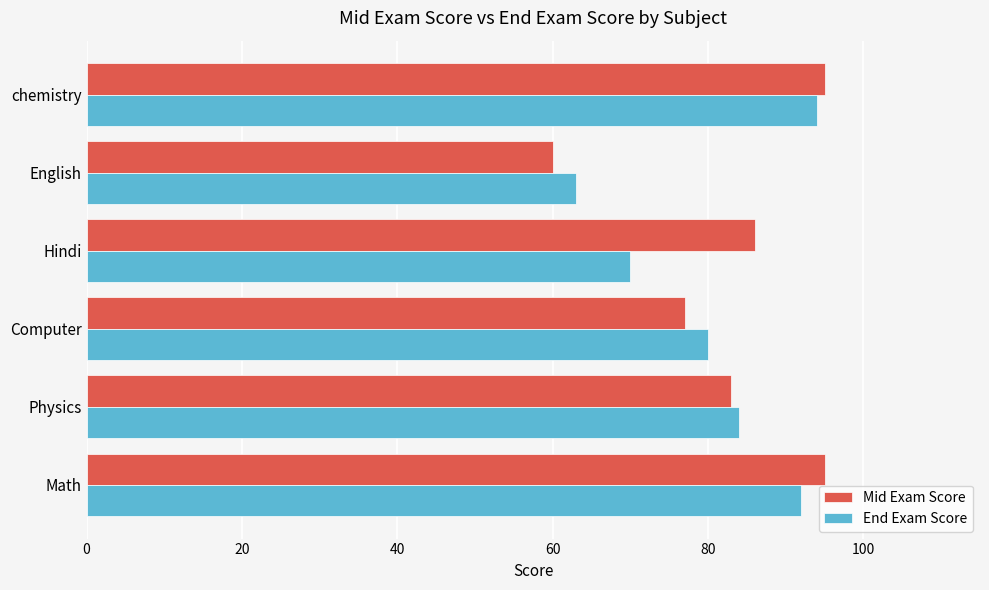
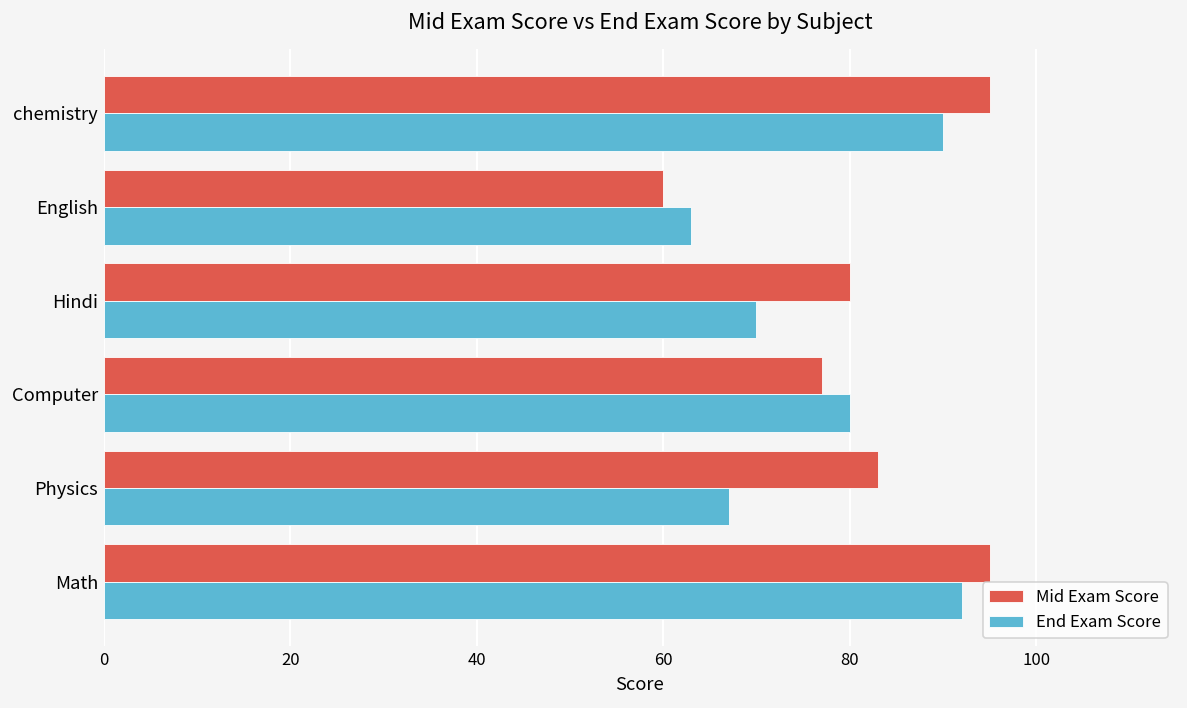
End Exam Score, chemistry: 94 -> 90
Mid Exam Score, Hindi: 86 -> 80
End Exam Score, Physics: 84 -> 67
